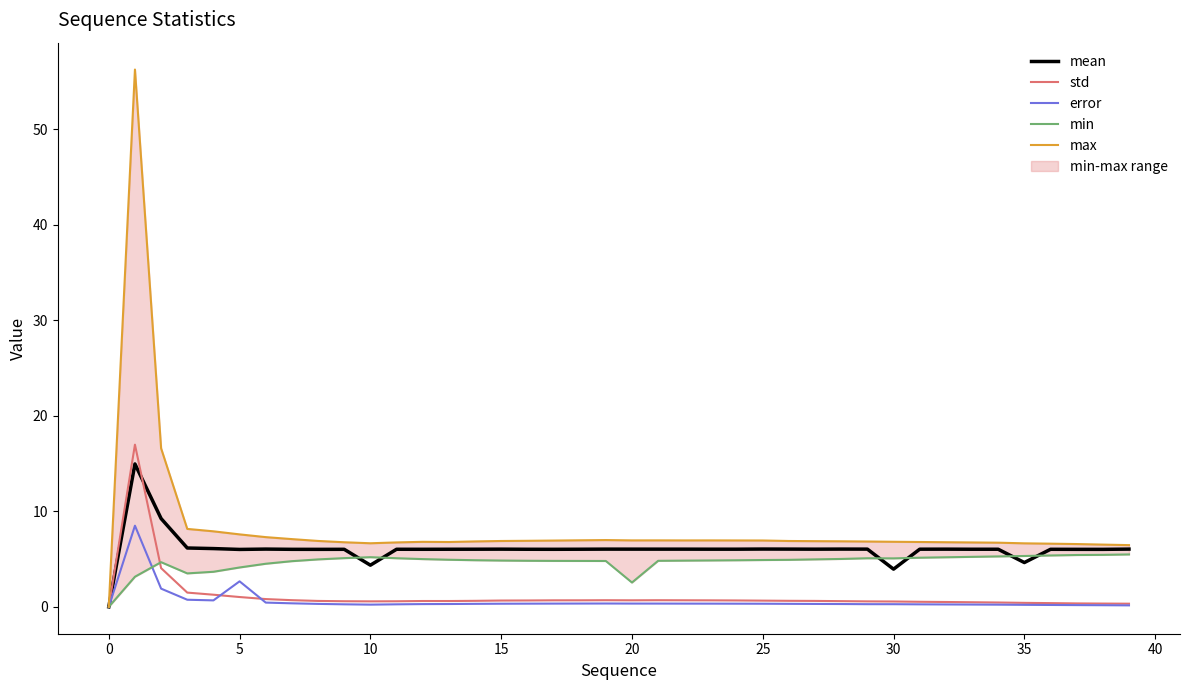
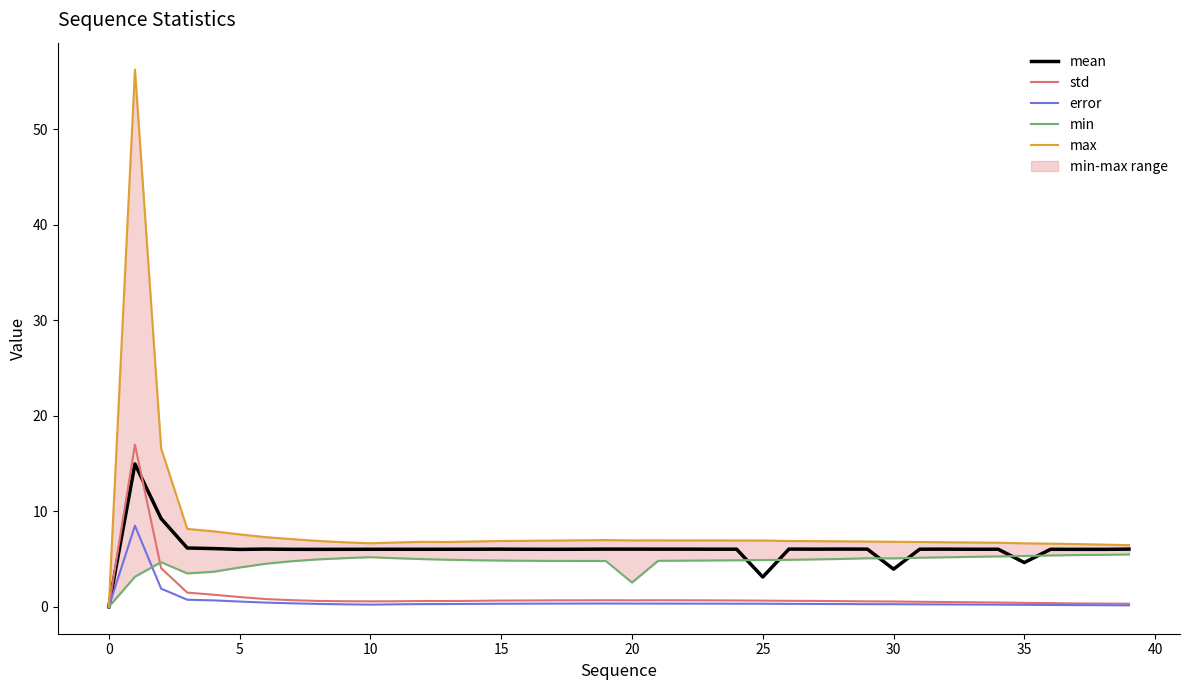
error, 5: 3 -> 1
mean, 10: 4 -> 6
mean, 25: 6 -> 3
